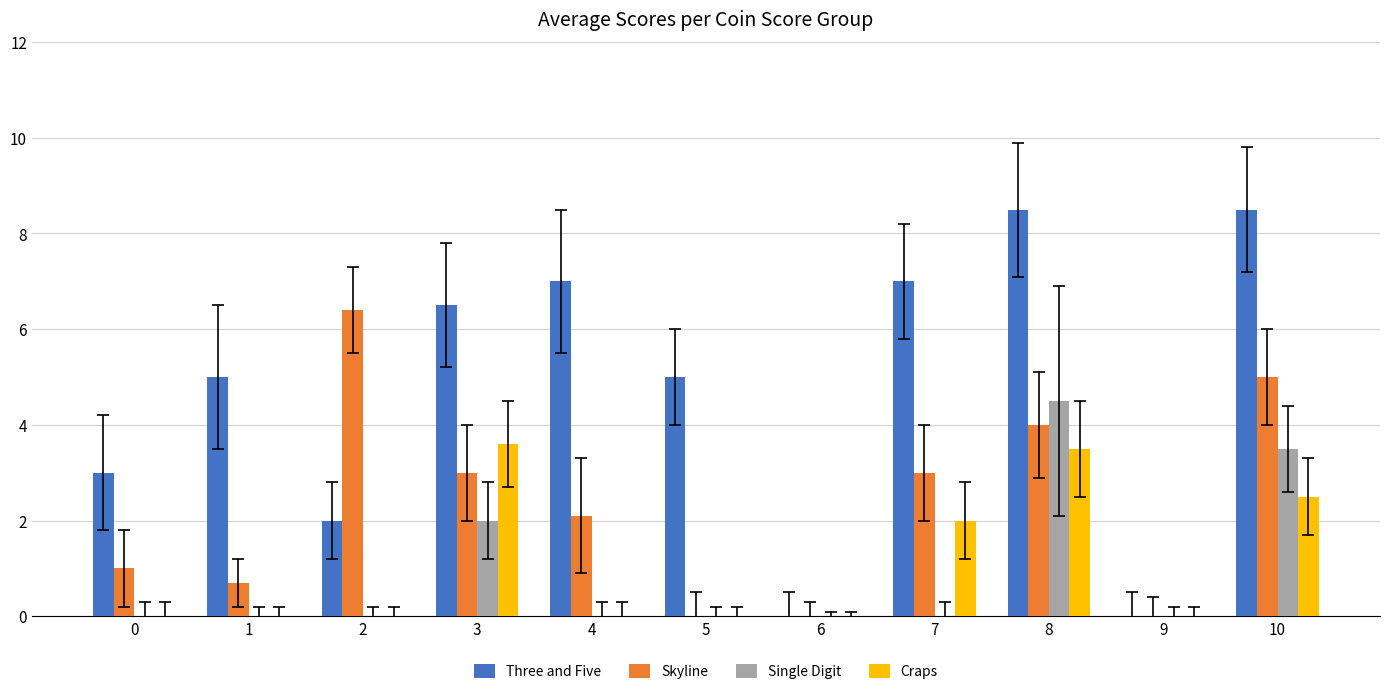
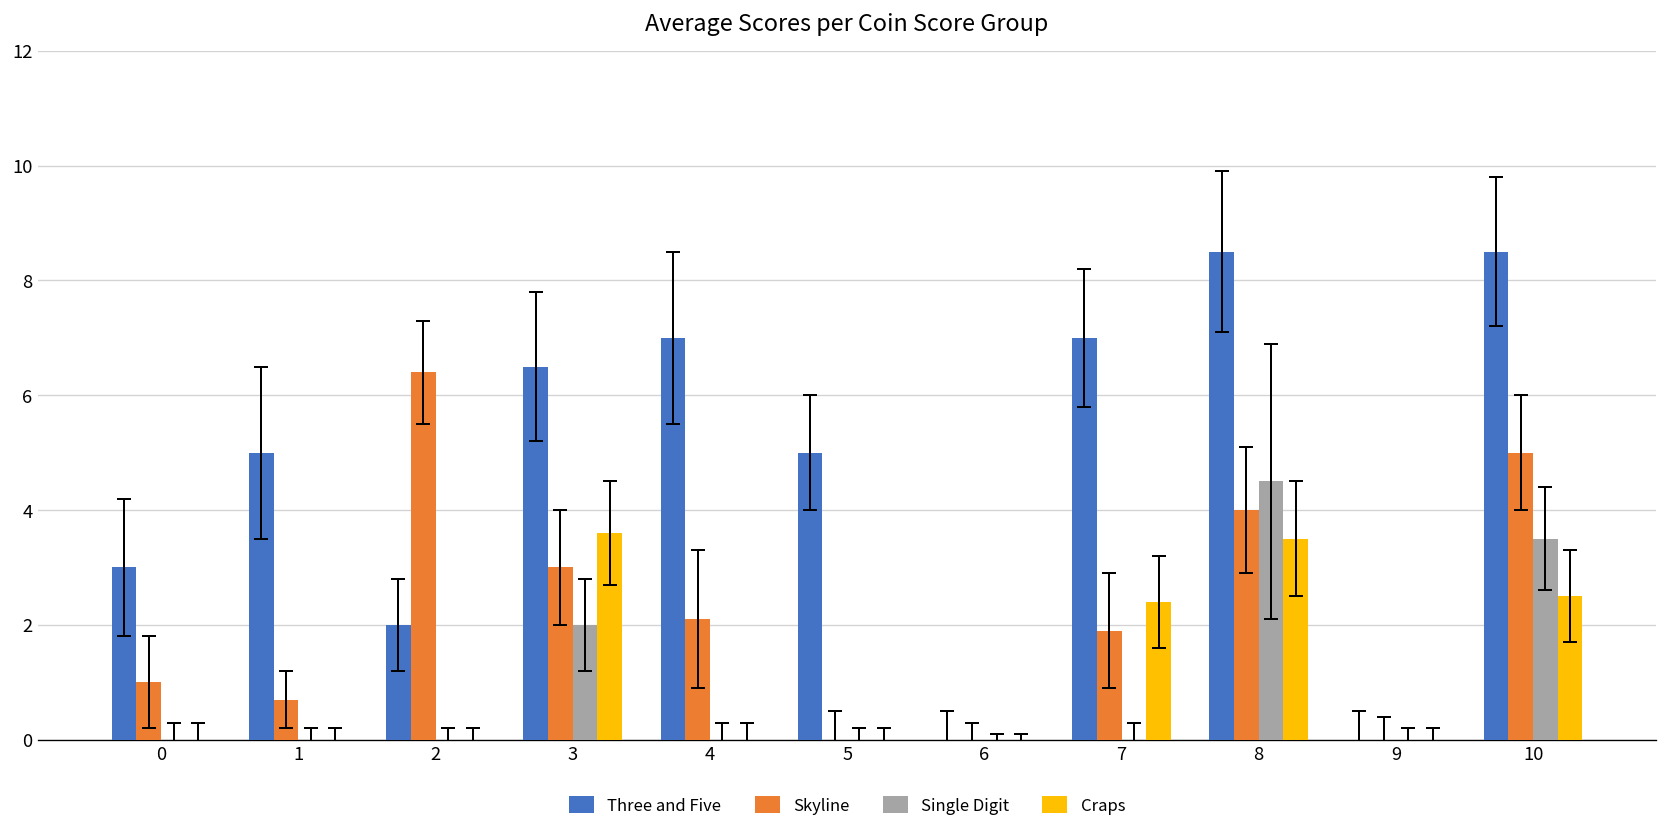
Skyline, 7: 3.0 -> 1.9
Craps, 7: 2.0 -> 2.4
